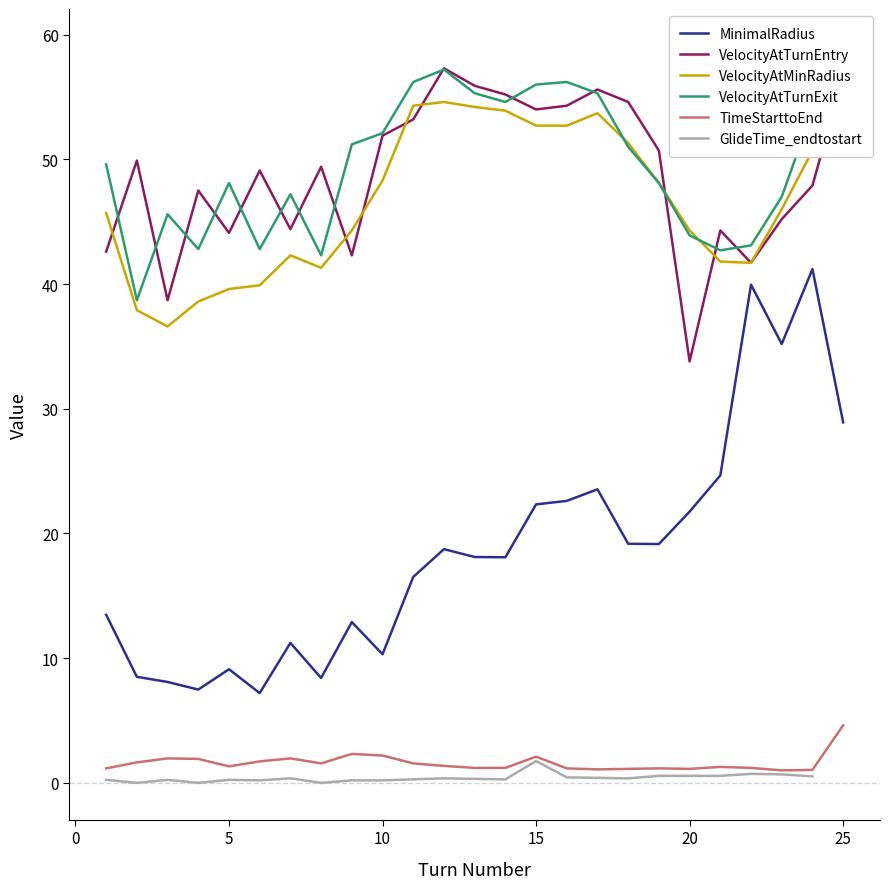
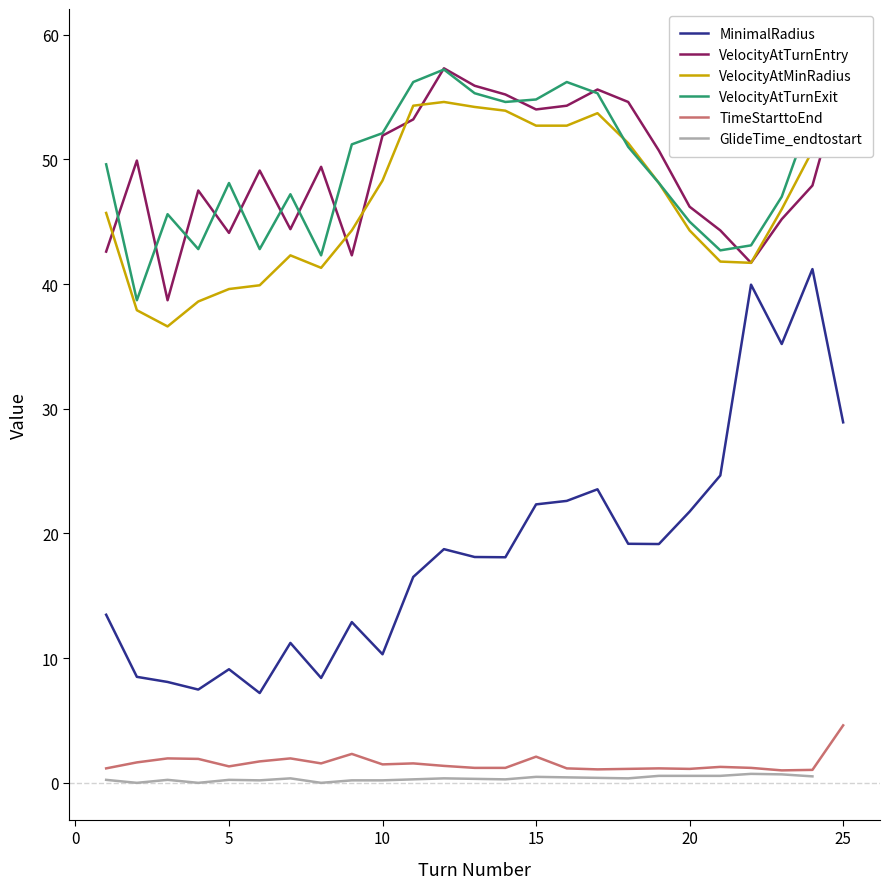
TimeStarttoEnd, 10: 2.2 -> 1.5
VelocityAtTurnExit, 15: 56.0 -> 54.8
GlideTime_endtostart, 15: 1.8 -> 0.5
VelocityAtTurnEntry, 20: 33.8 -> 46.2
VelocityAtTurnExit, 20: 43.9 -> 45.0
